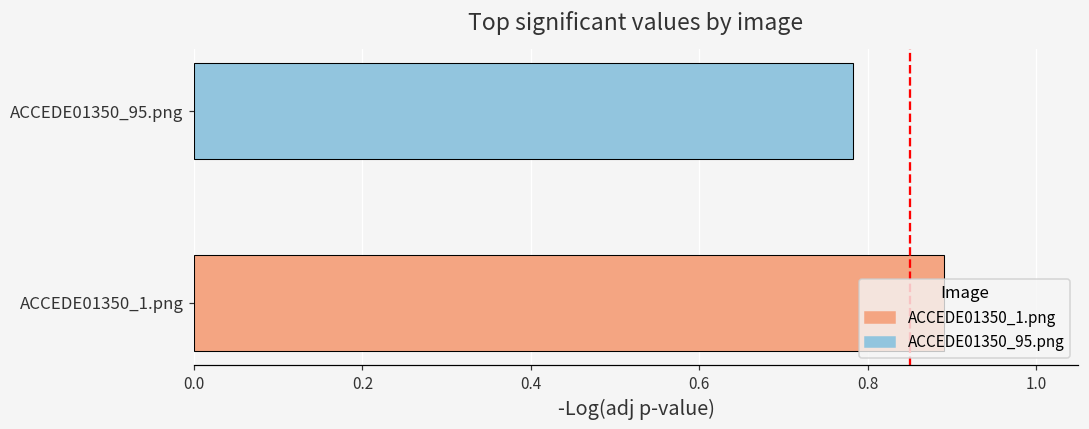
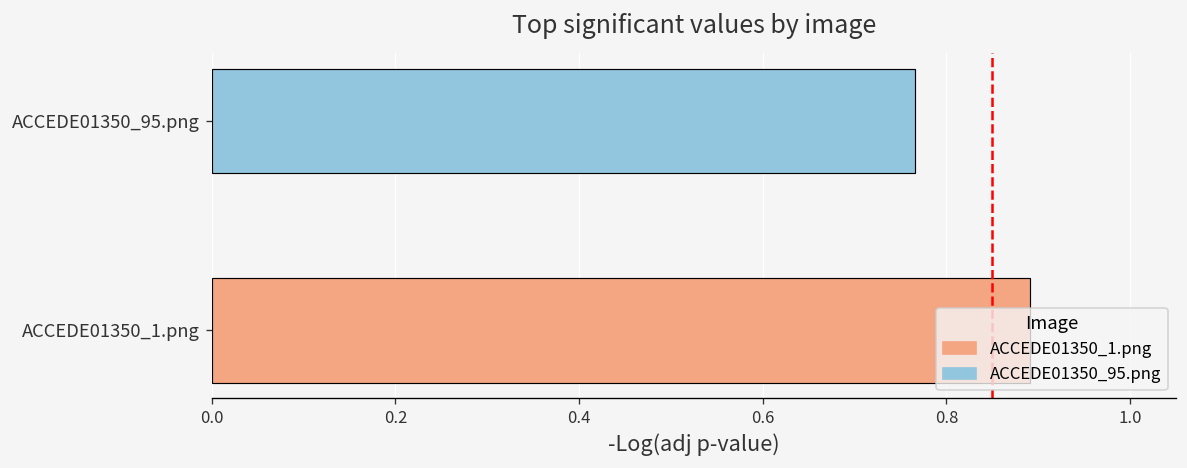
ACCEDE01350_95.png: 0.78 -> 0.77
